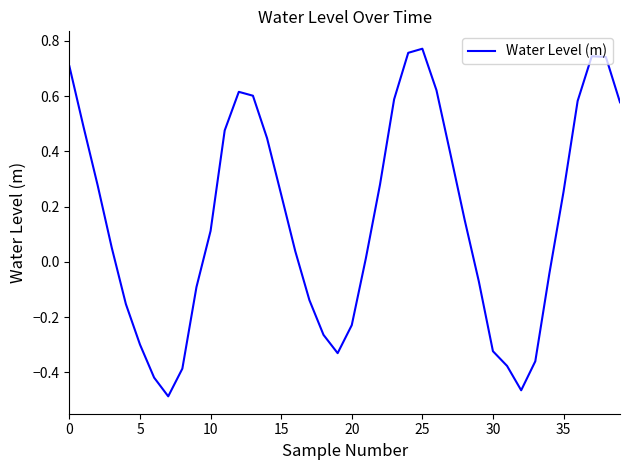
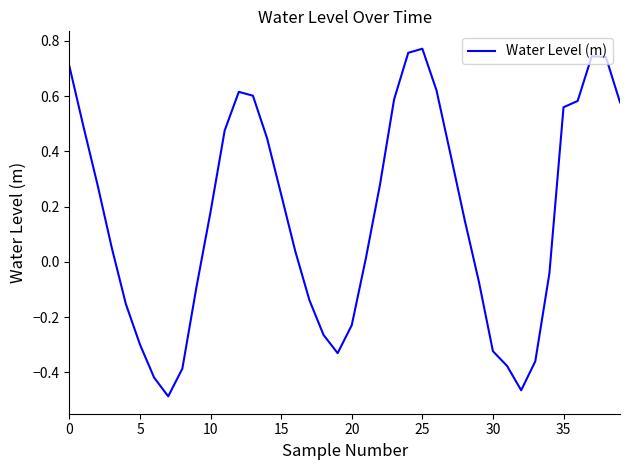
10: 0.11 -> 0.18
35: 0.25 -> 0.56
